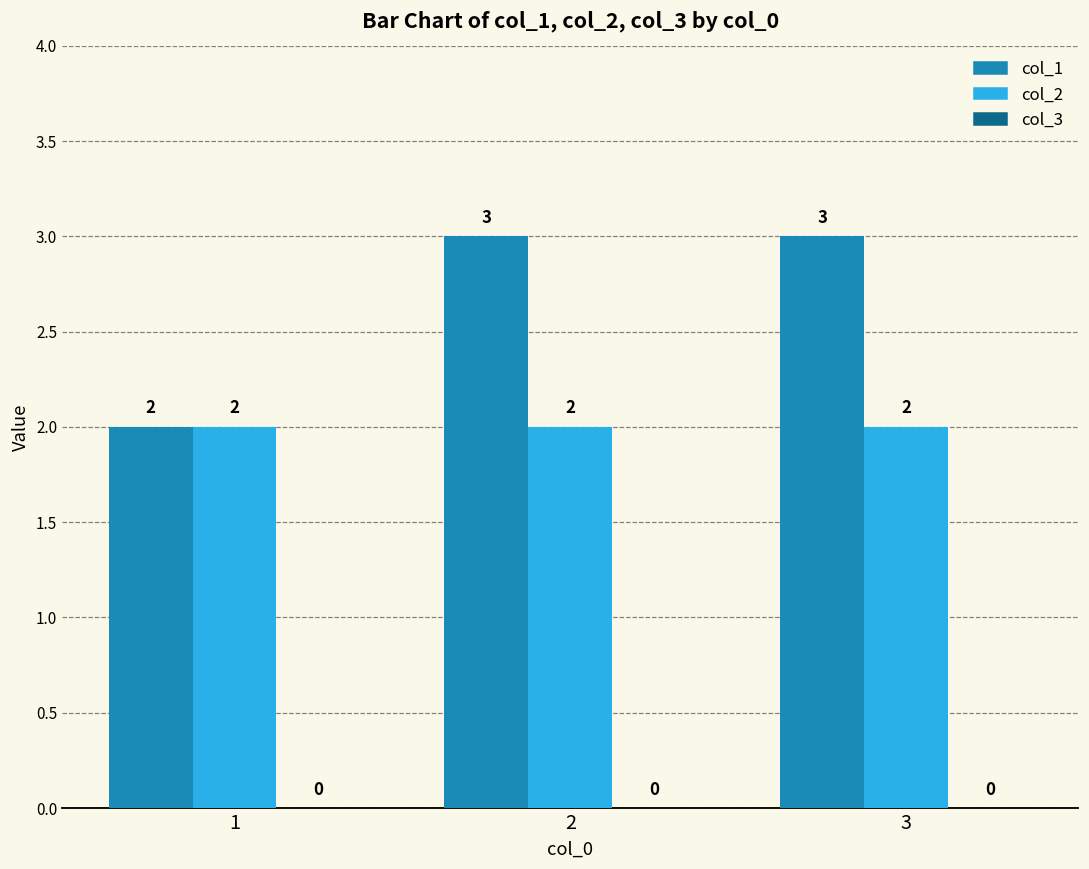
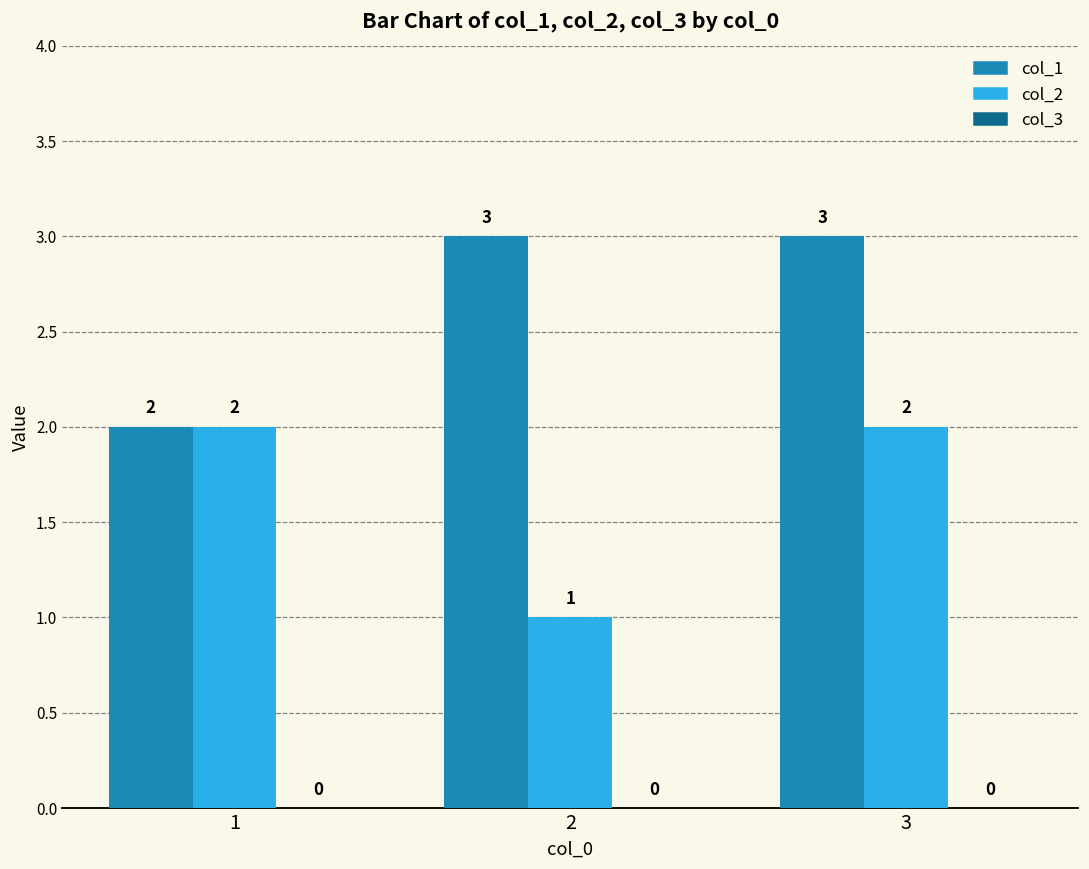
col_2, 2: 2 -> 1
